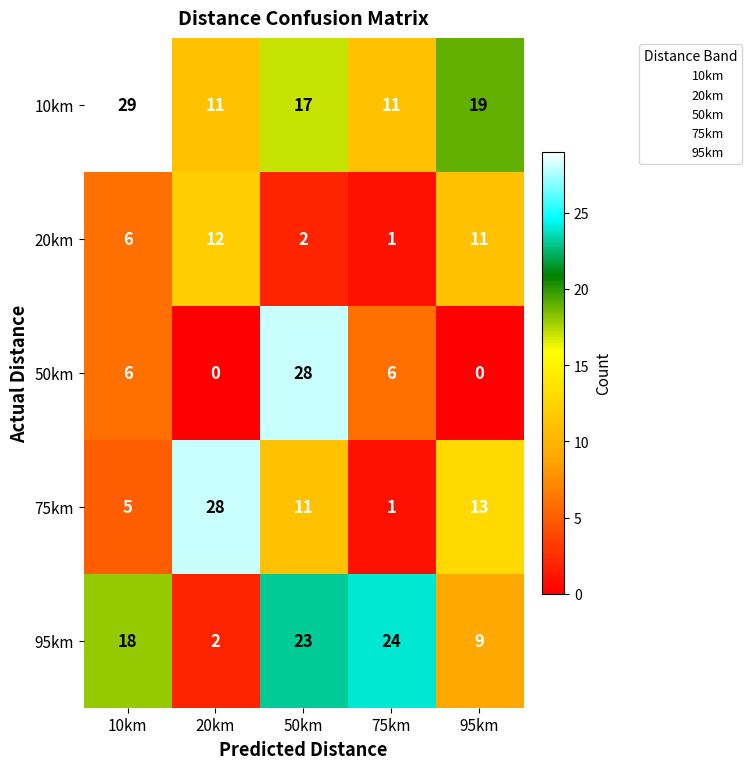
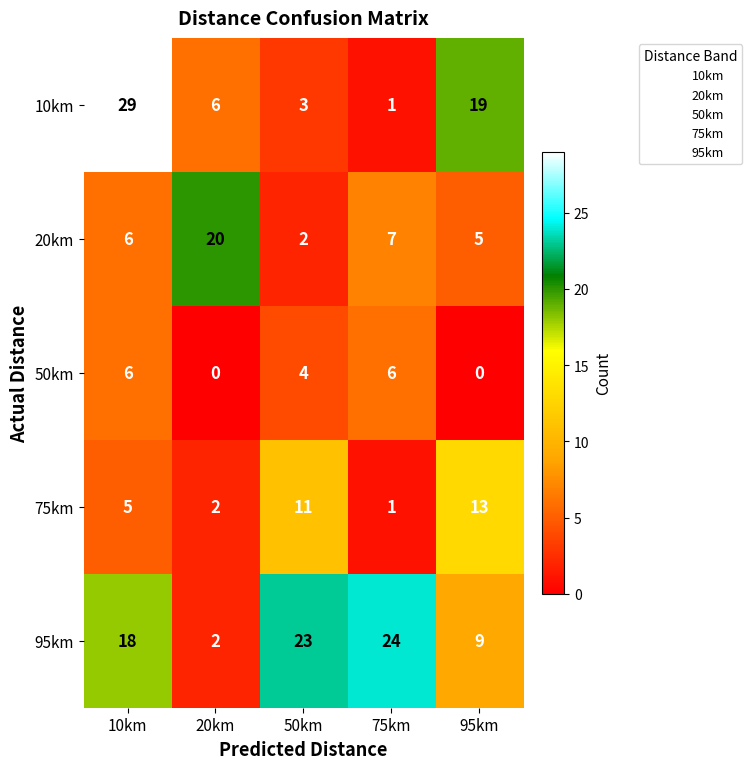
10km, 20km: 11 -> 6
10km, 50km: 17 -> 3
10km, 75km: 11 -> 1
20km, 20km: 12 -> 20
20km, 75km: 1 -> 7
20km, 95km: 11 -> 5
50km, 50km: 28 -> 4
75km, 20km: 28 -> 2
